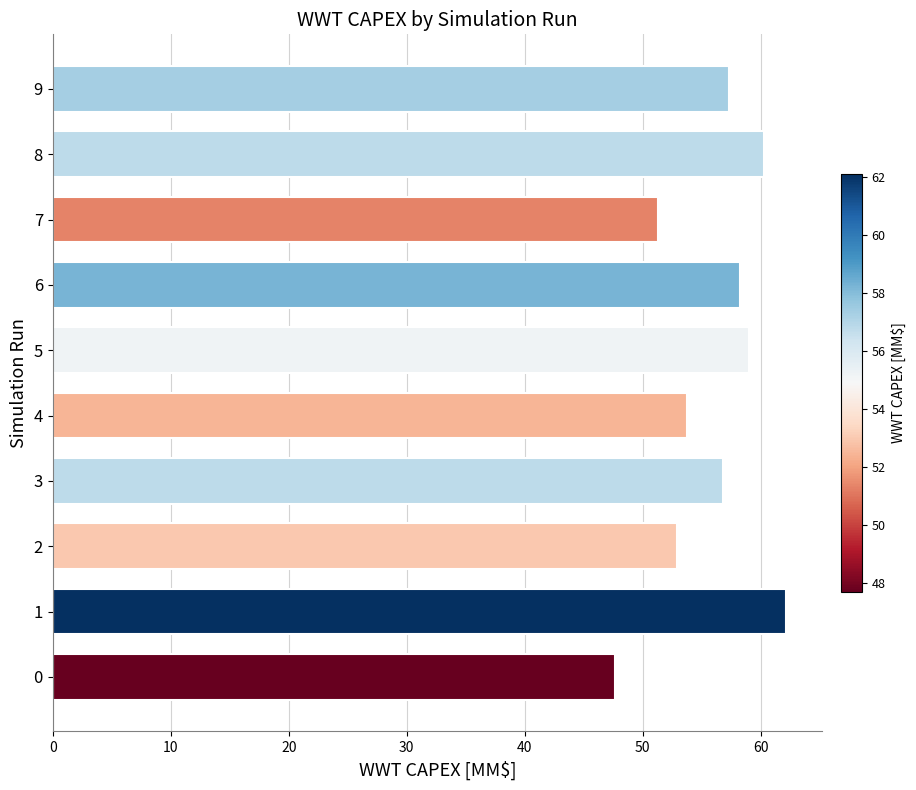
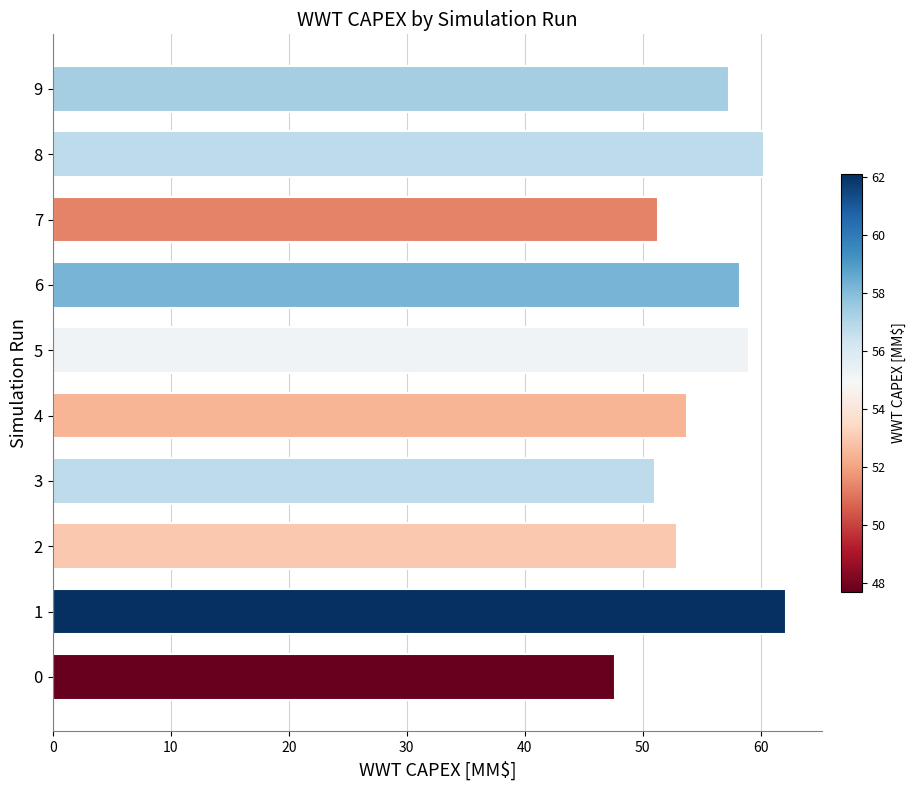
3: 56.8 -> 51.0
